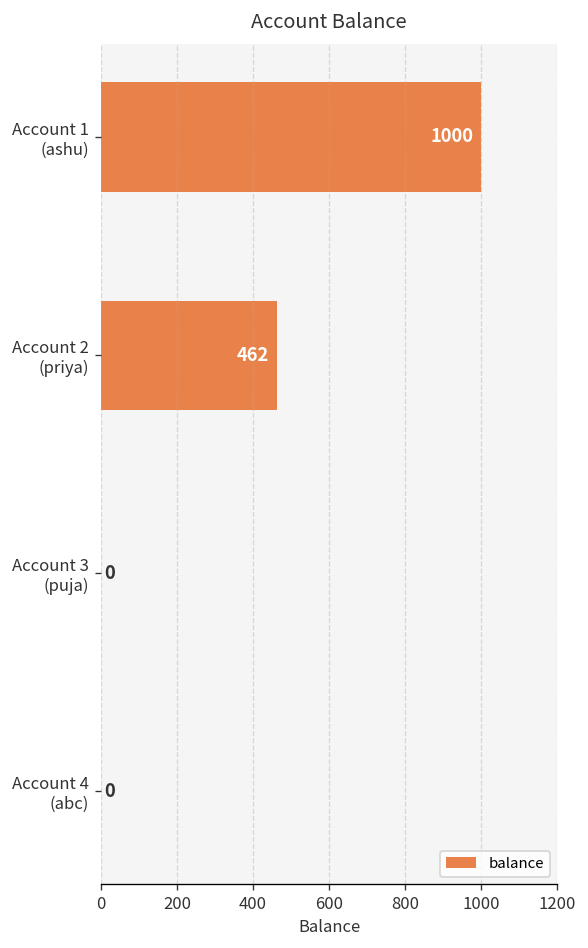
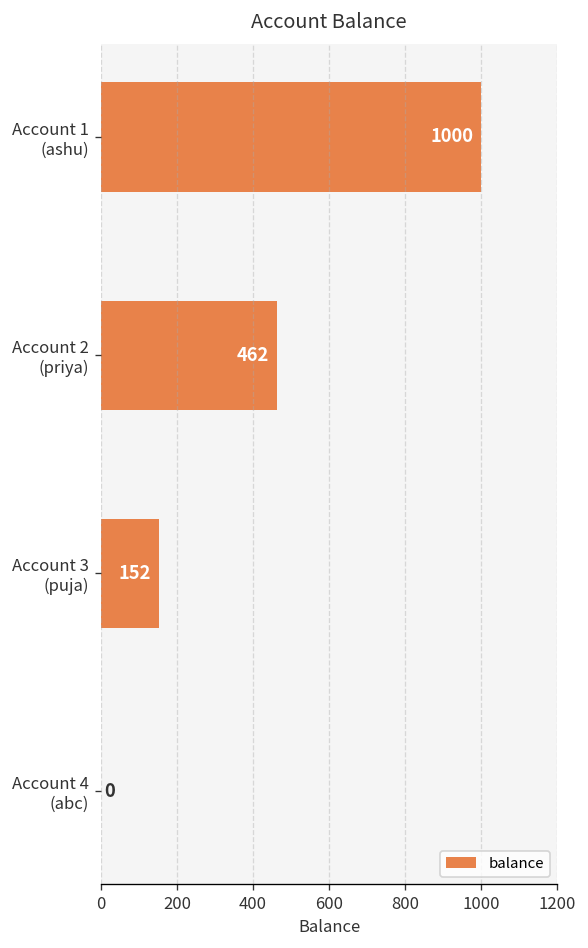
Account 3 (puja): 0 -> 152
